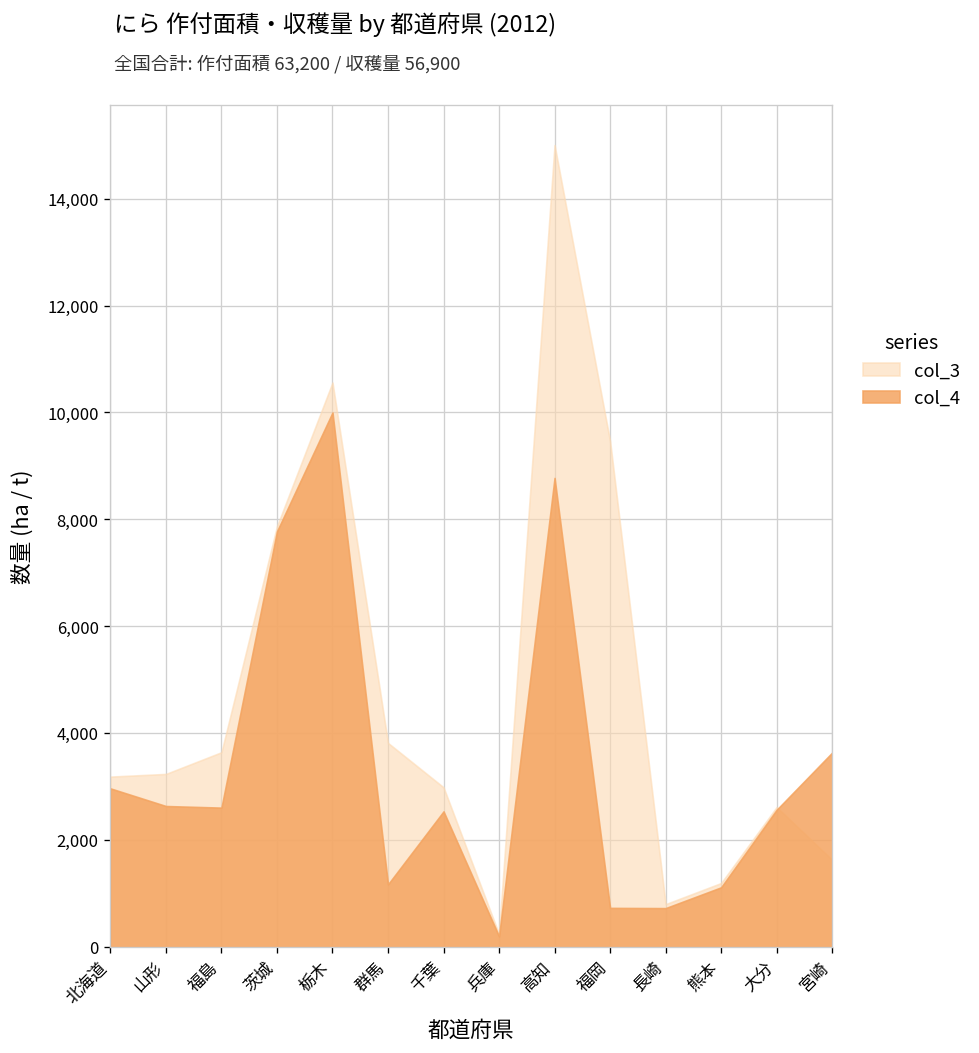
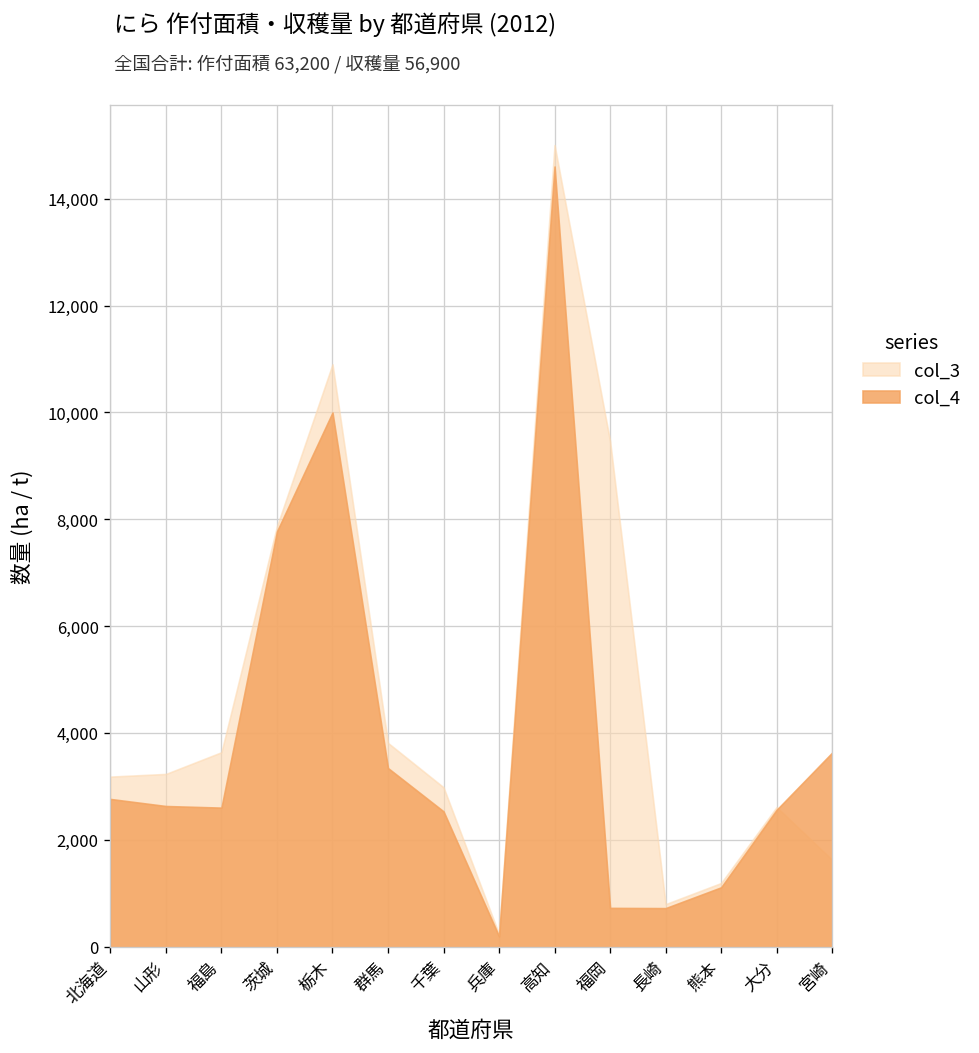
col_4, 北海道: 3,000 -> 2,800
col_3, 栃木: 10,600 -> 10,900
col_4, 群馬: 1,200 -> 3,400
col_4, 高知: 8,800 -> 14,600
